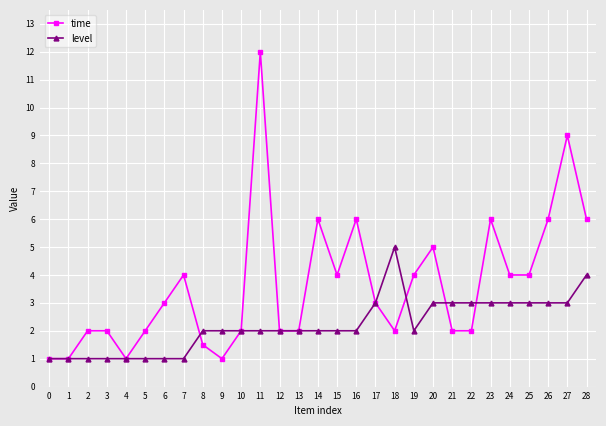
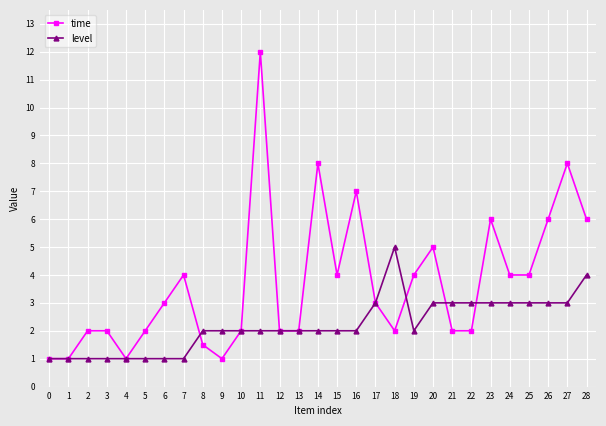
time, 14: 6 -> 8
time, 16: 6 -> 7
time, 27: 9 -> 8
